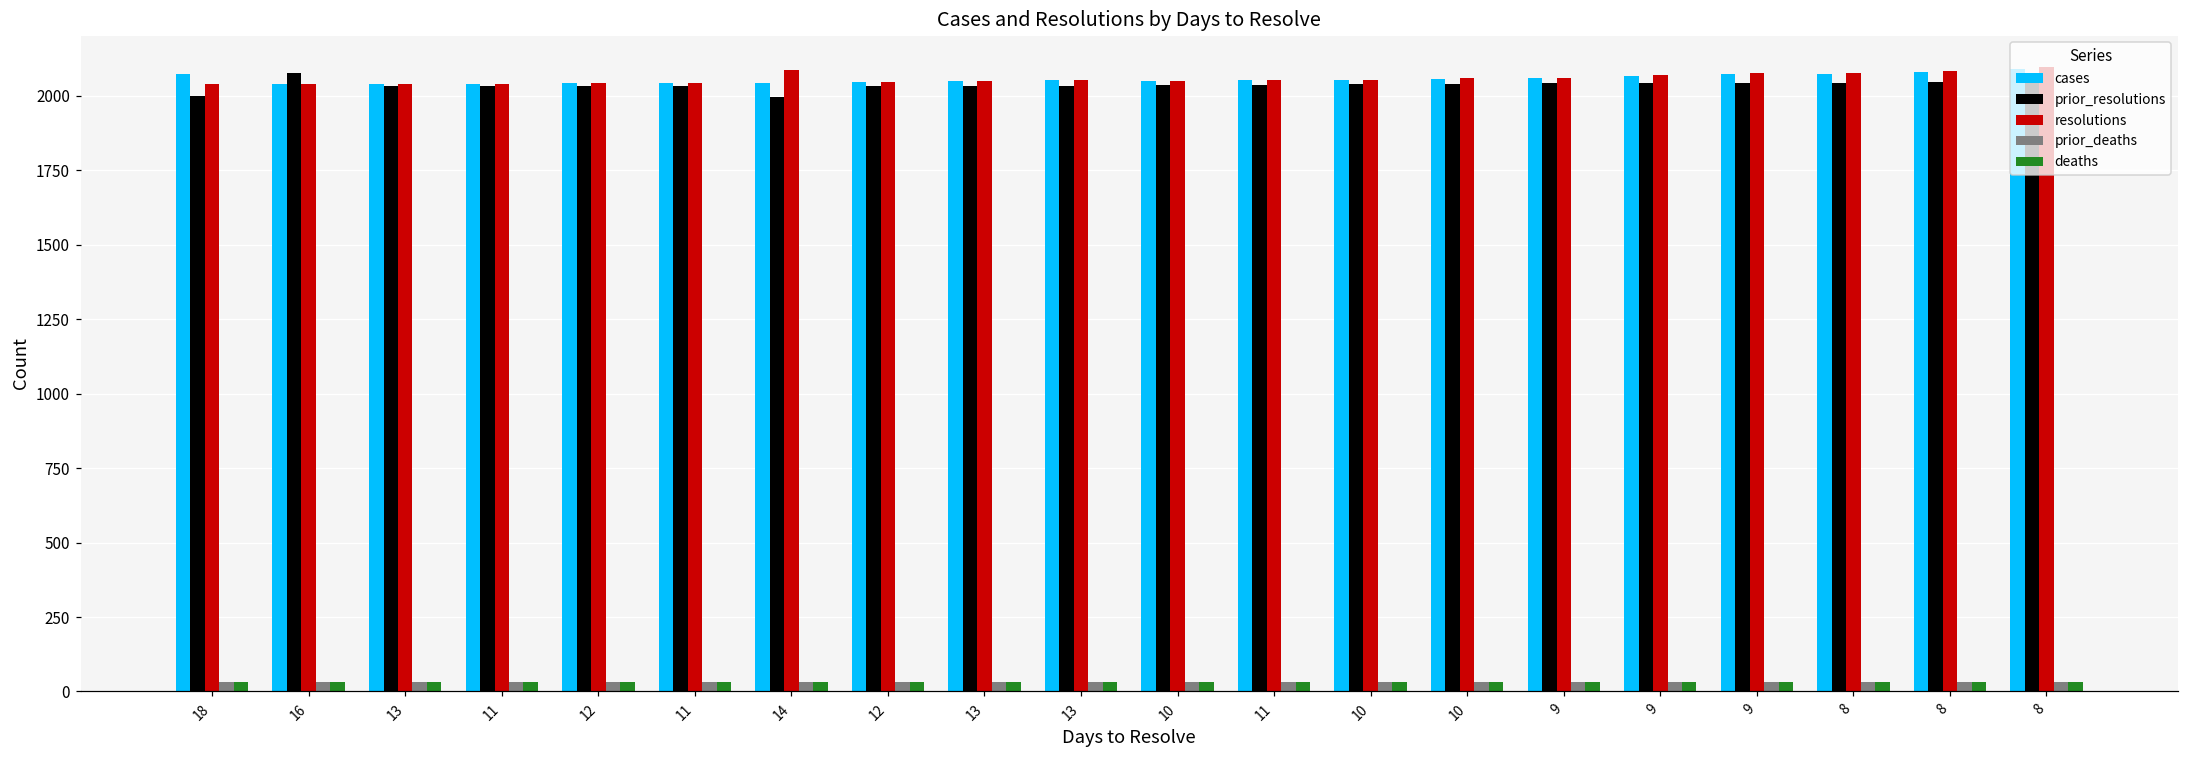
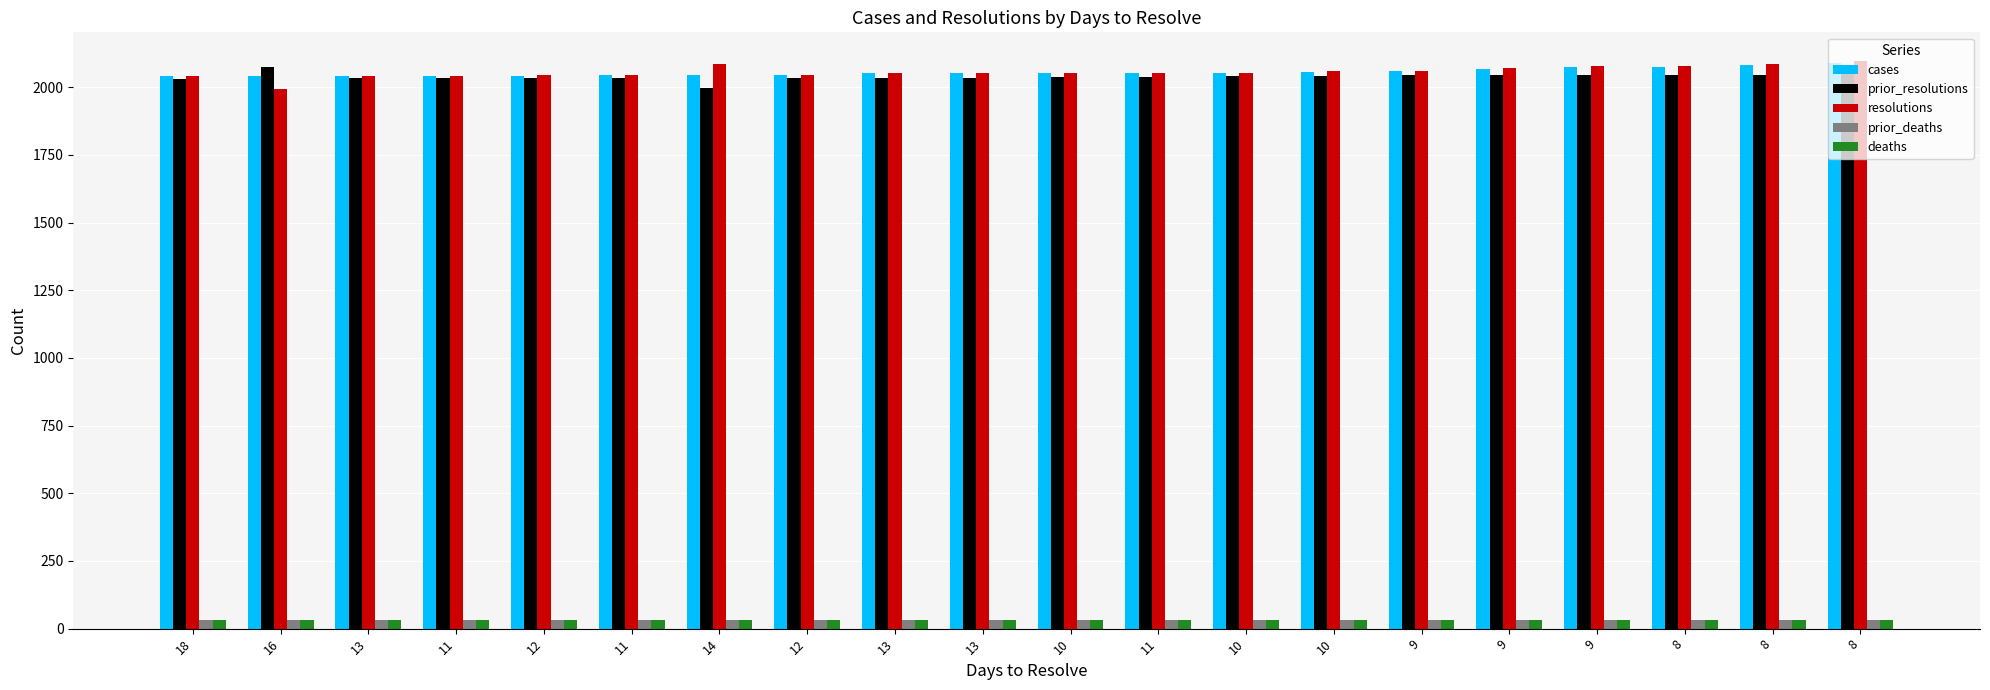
cases, 18: 2080 -> 2040
prior_resolutions, 18: 2000 -> 2030
resolutions, 16: 2040 -> 1990
